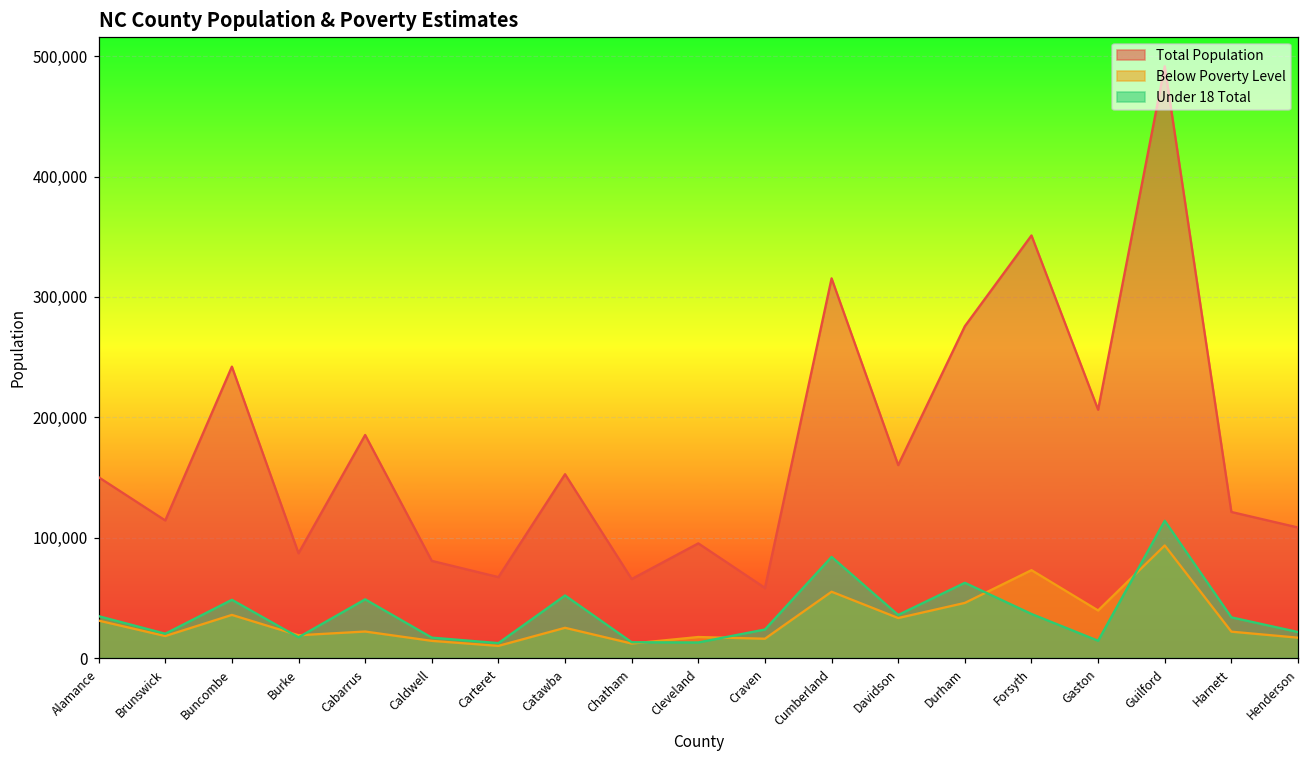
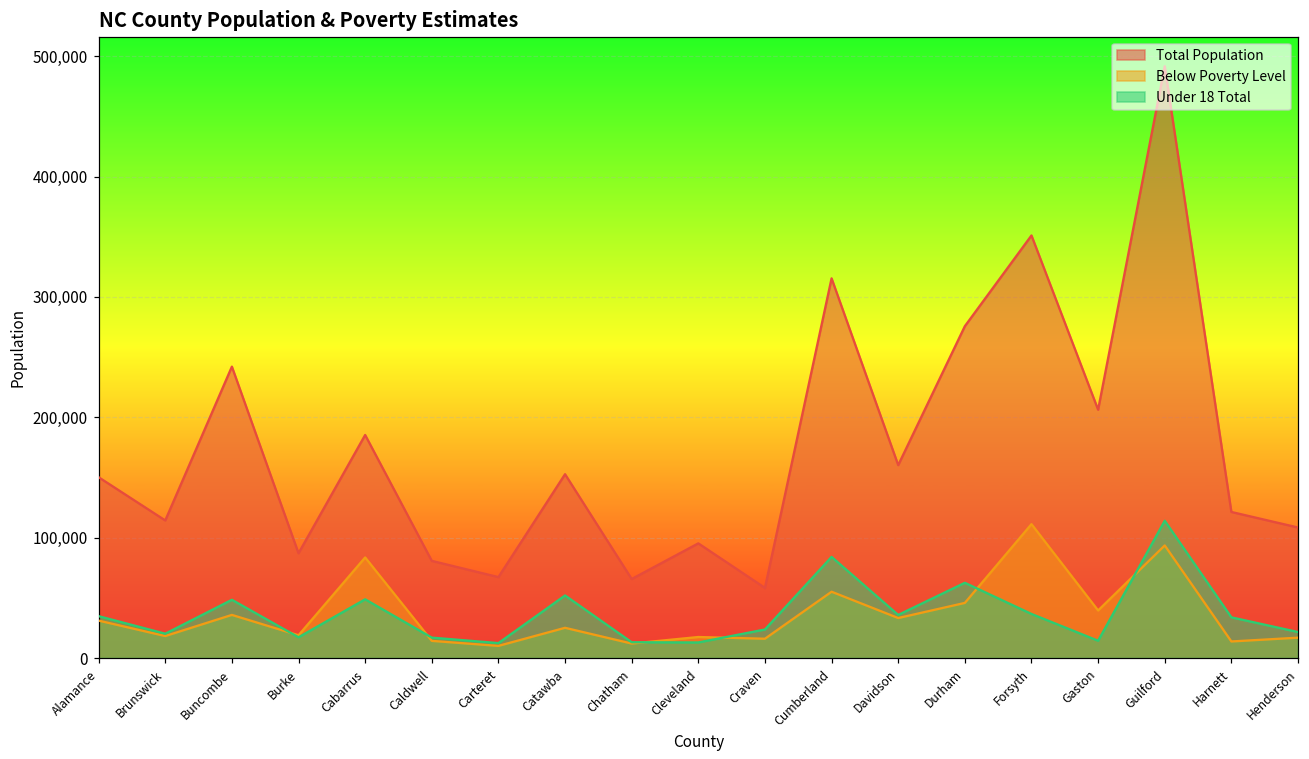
Below Poverty Level, Cabarrus: 22,000 -> 84,000
Below Poverty Level, Forsyth: 73,000 -> 111,000
Below Poverty Level, Harnett: 22,000 -> 14,000
